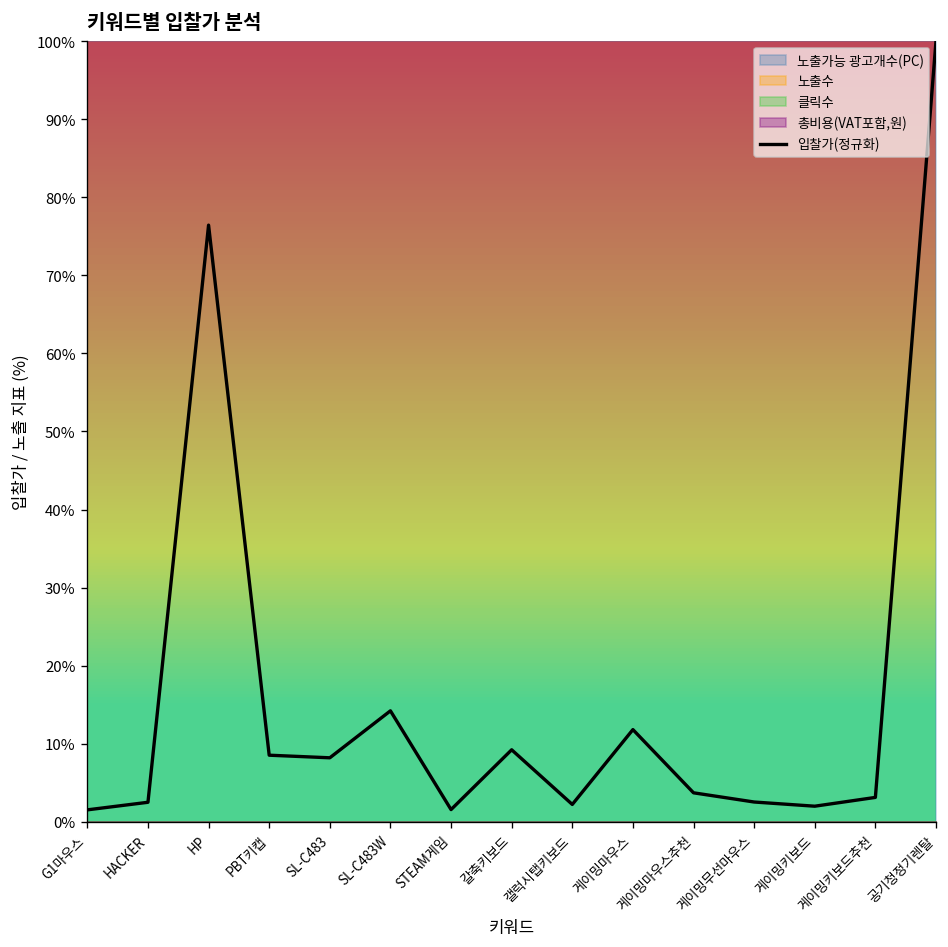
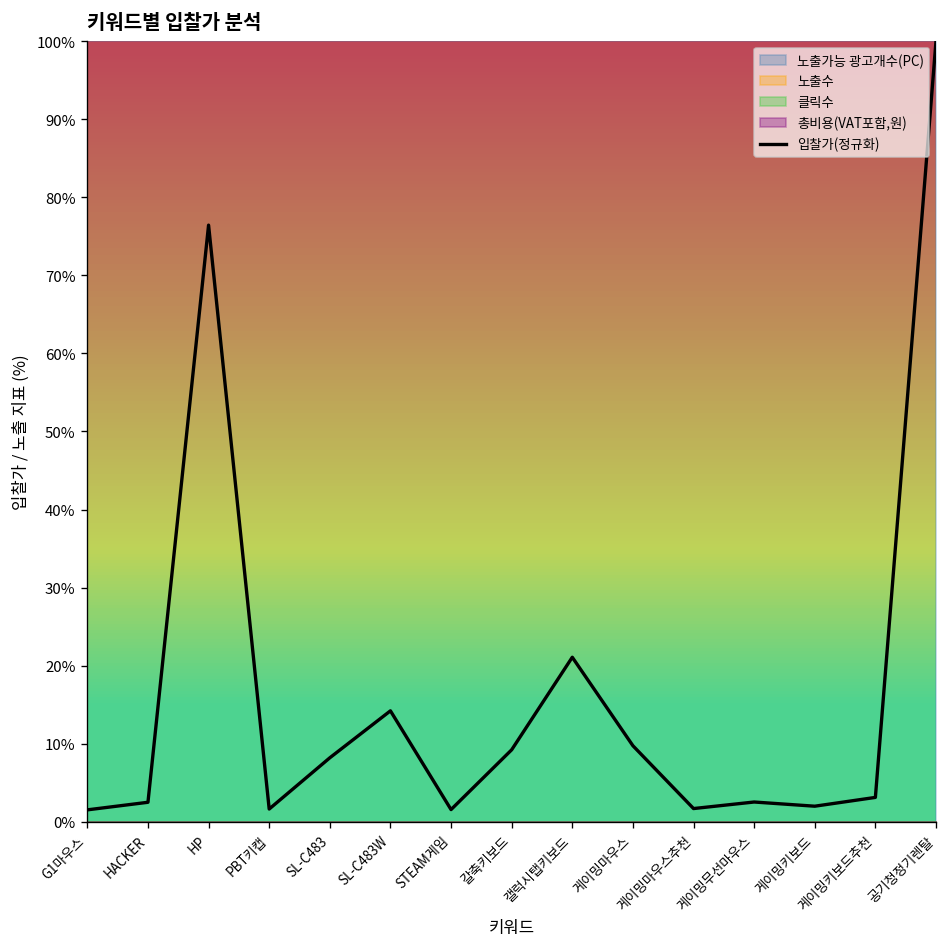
입찰가(정규화), PBT키캡: 9% -> 2%
입찰가(정규화), 갤럭시탭키보드: 2% -> 21%
입찰가(정규화), 게이밍마우스: 12% -> 10%
입찰가(정규화), 게이밍마우스추천: 4% -> 2%
